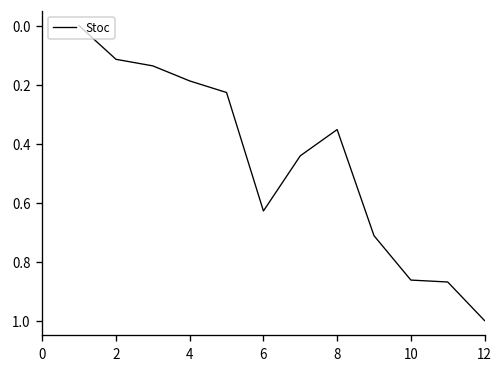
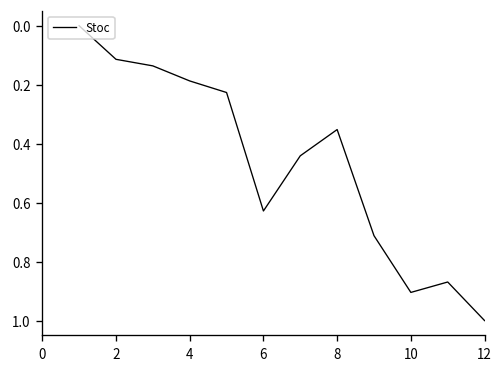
10: 0.86 -> 0.90
